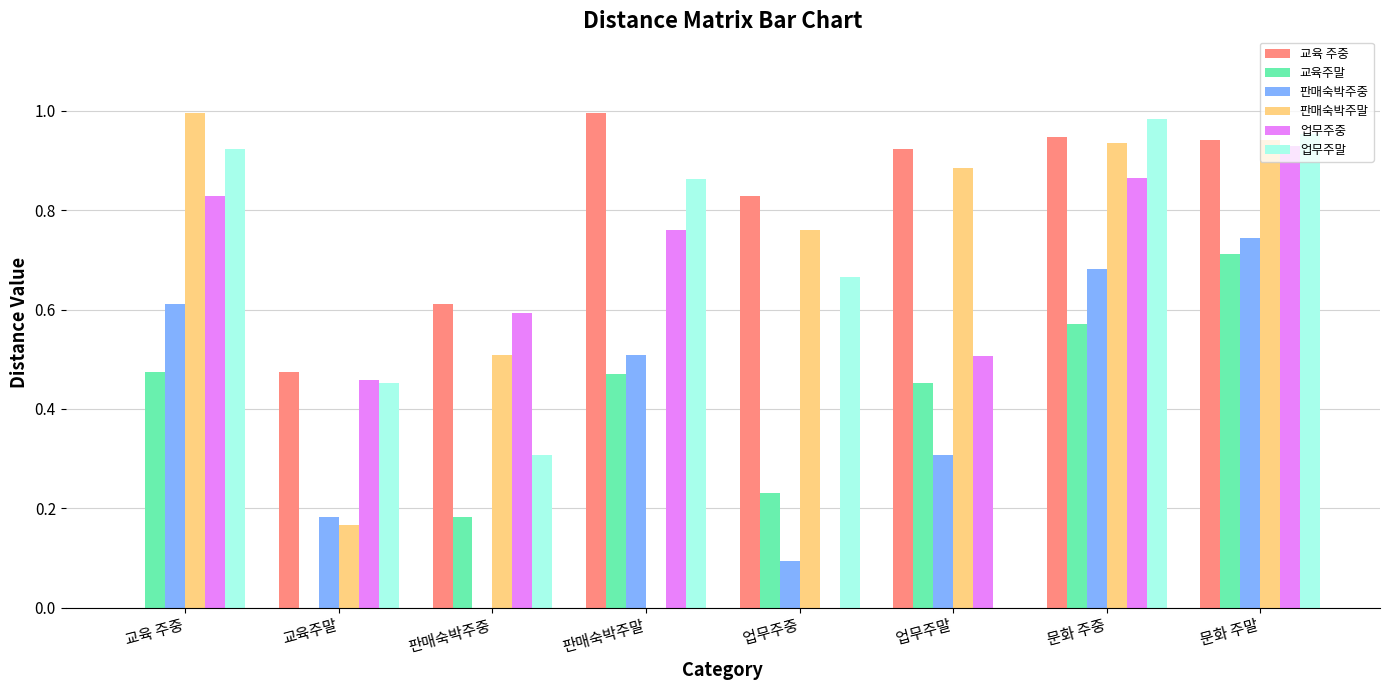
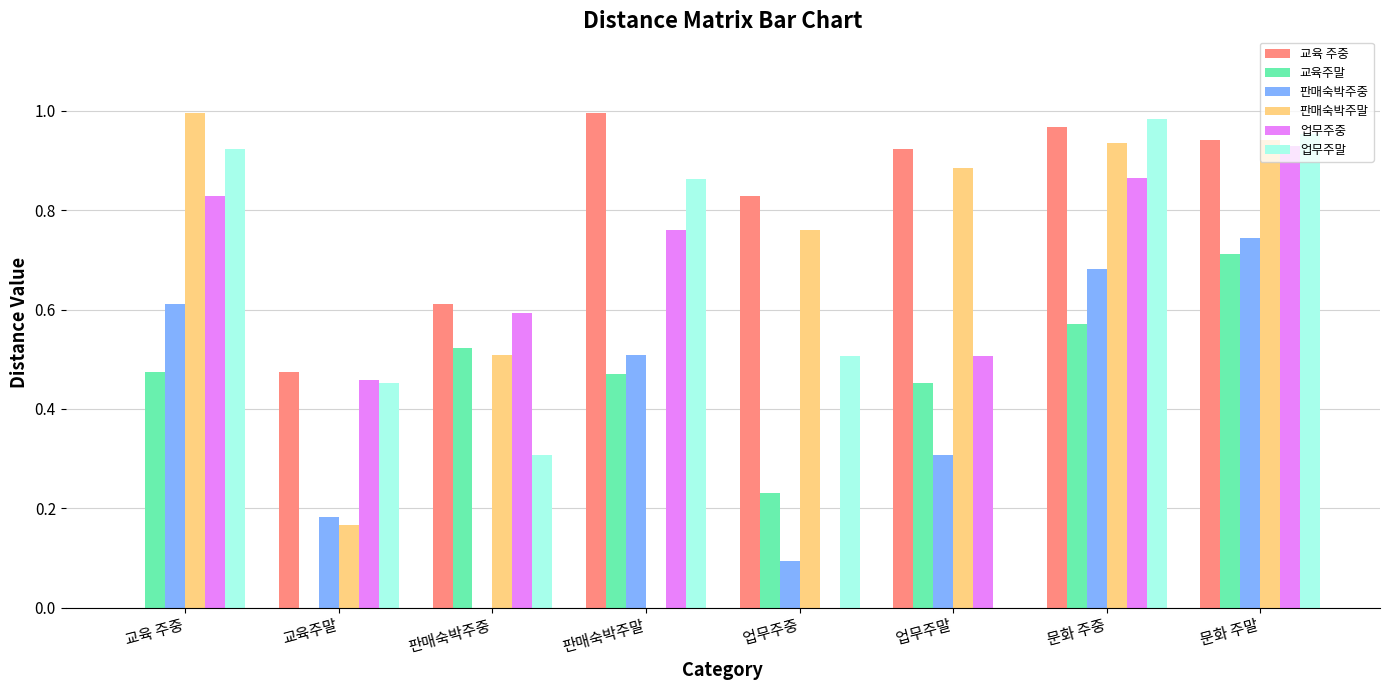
교육주말, 판매숙박주중: 0.18 -> 0.52
업무주말, 업무주중: 0.66 -> 0.51
교육 주중, 문화 주중: 0.95 -> 0.97
